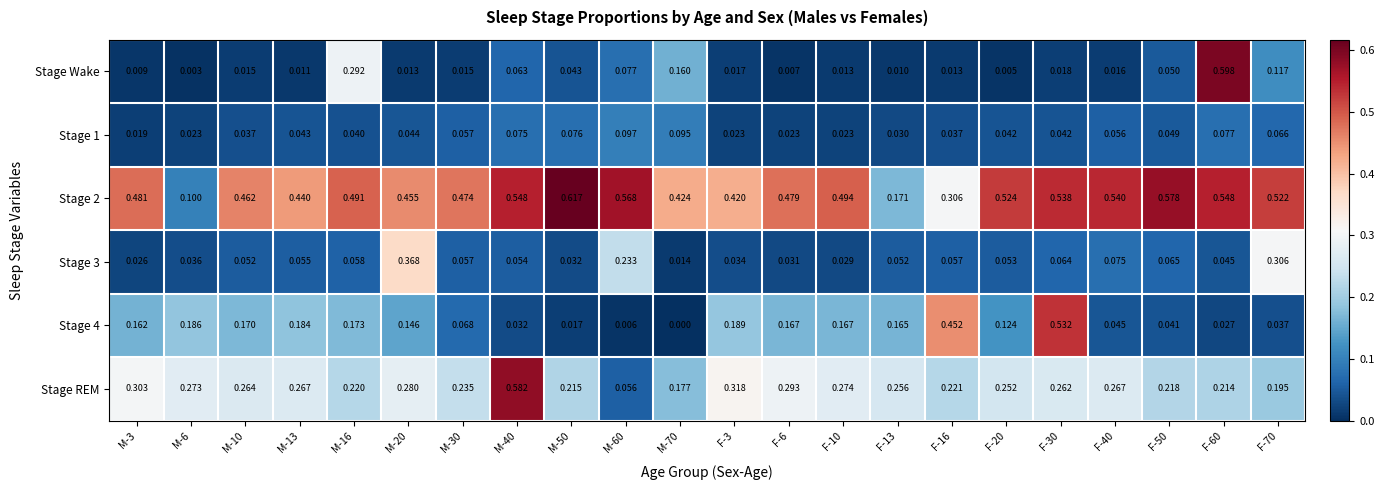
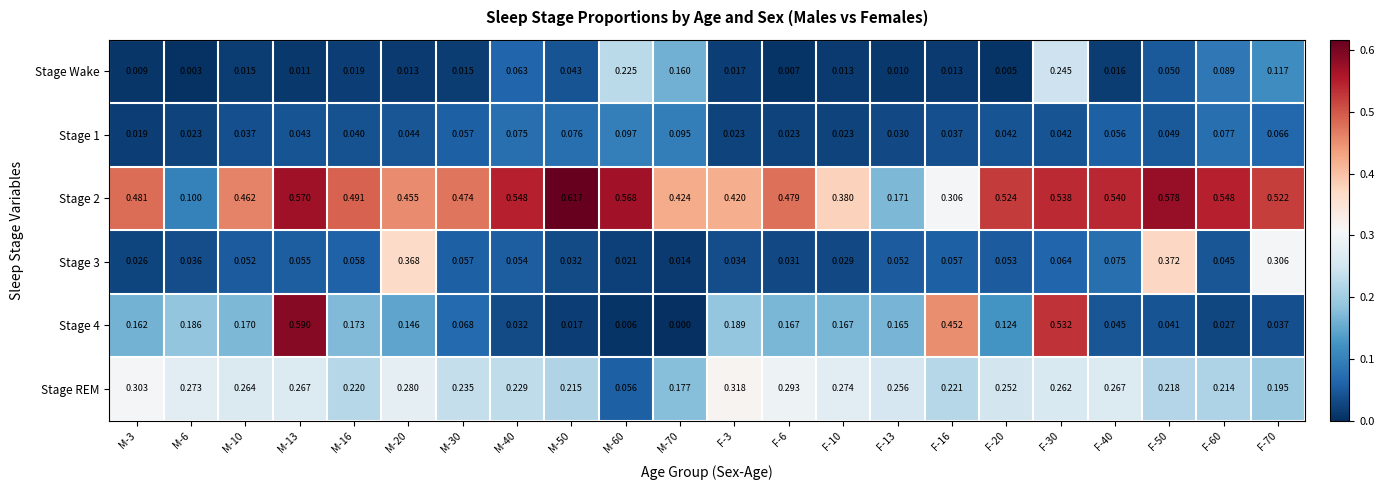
Stage Wake, M-16: 0.292 -> 0.019
Stage Wake, M-60: 0.077 -> 0.225
Stage Wake, F-30: 0.018 -> 0.245
Stage Wake, F-60: 0.598 -> 0.089
Stage 2, M-13: 0.440 -> 0.570
Stage 2, F-10: 0.494 -> 0.380
Stage 3, M-60: 0.233 -> 0.021
Stage 3, F-50: 0.065 -> 0.372
Stage 4, M-13: 0.184 -> 0.590
Stage REM, M-40: 0.582 -> 0.229
